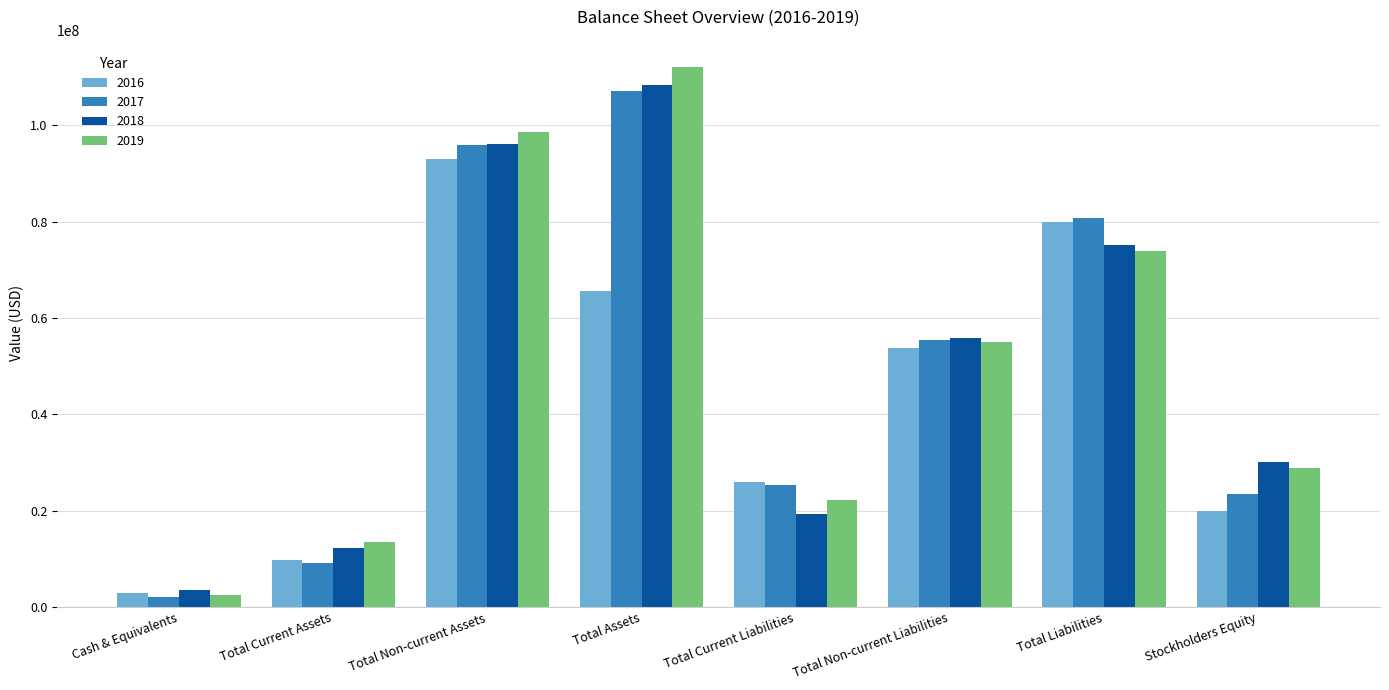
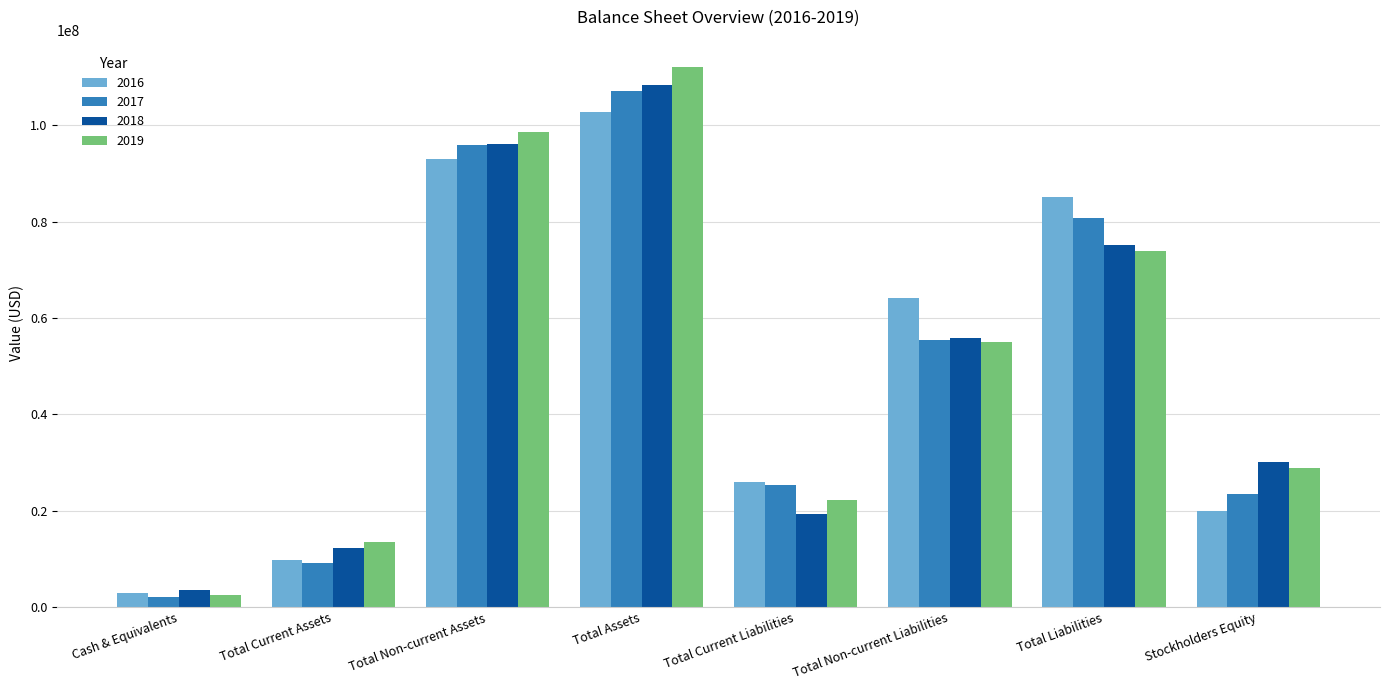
2016, Total Assets: 66000000 -> 103000000
2016, Total Non-current Liabilities: 54000000 -> 64000000
2016, Total Liabilities: 80000000 -> 85000000
